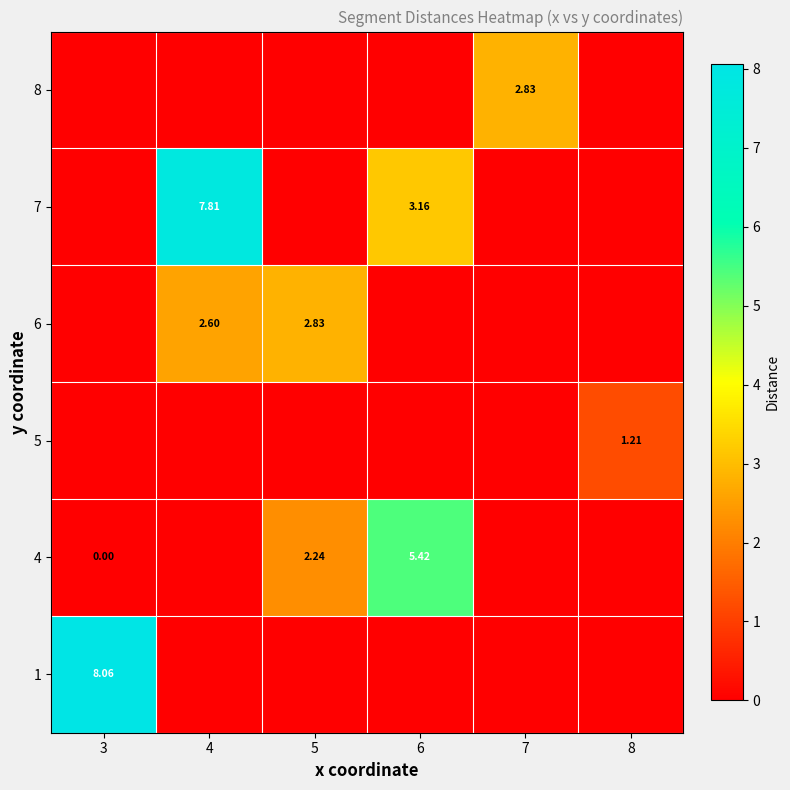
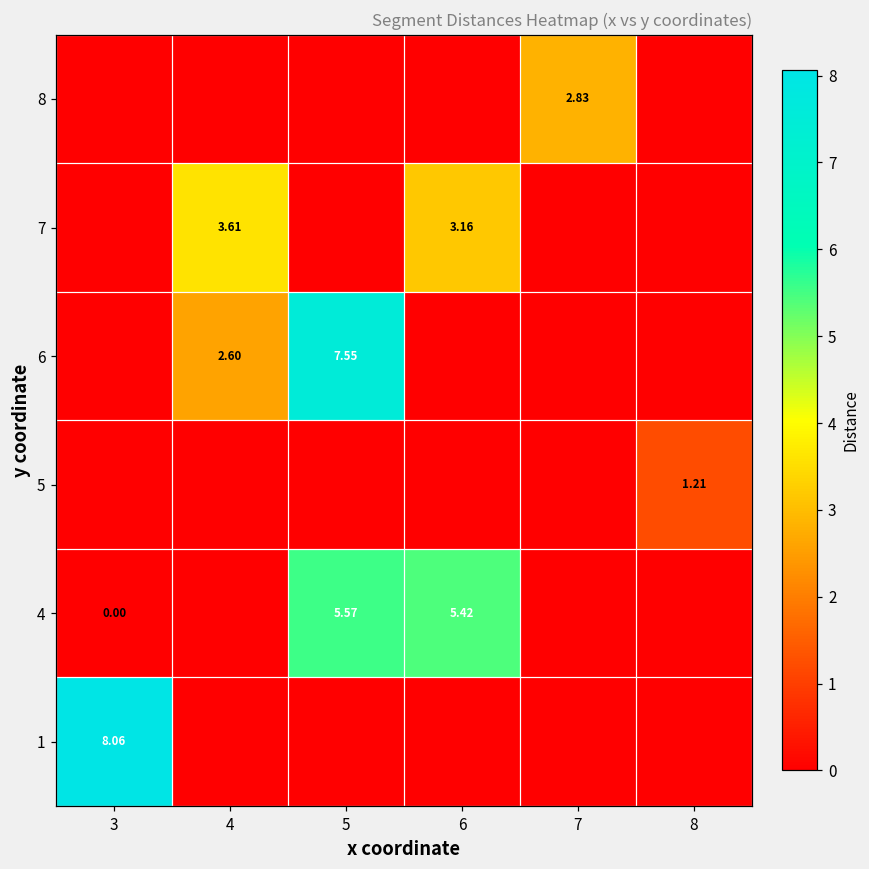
7, 4: 7.81 -> 3.61
6, 5: 2.83 -> 7.55
4, 5: 2.24 -> 5.57
